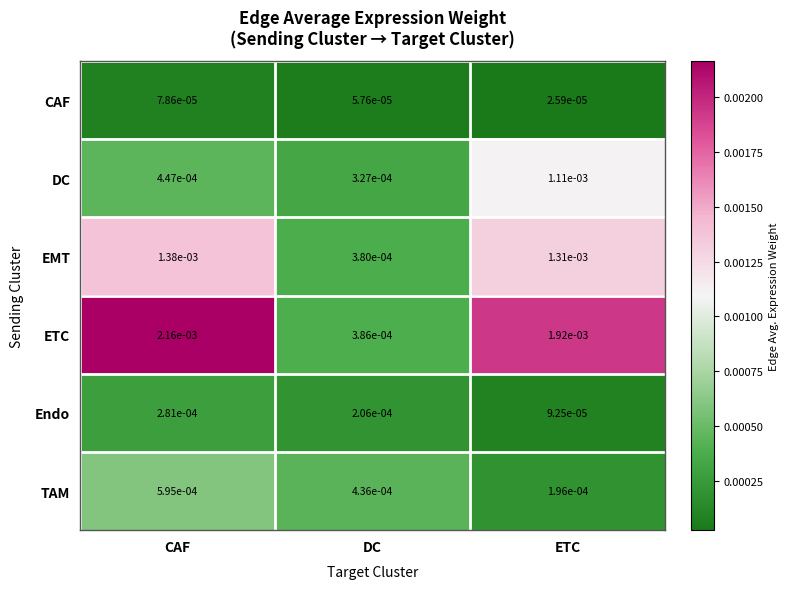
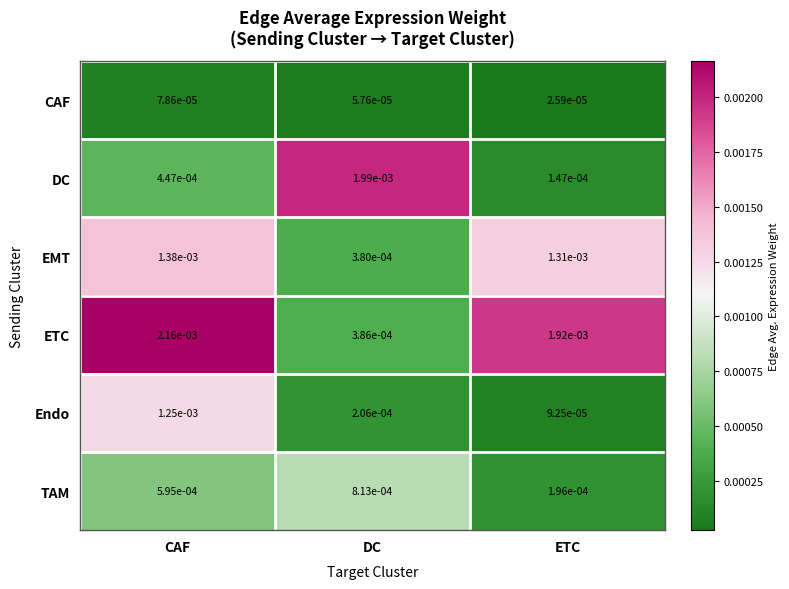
DC, DC: 3.27e-04 -> 1.99e-03
DC, ETC: 1.11e-03 -> 1.47e-04
Endo, CAF: 2.81e-04 -> 1.25e-03
TAM, DC: 4.36e-04 -> 8.13e-04
